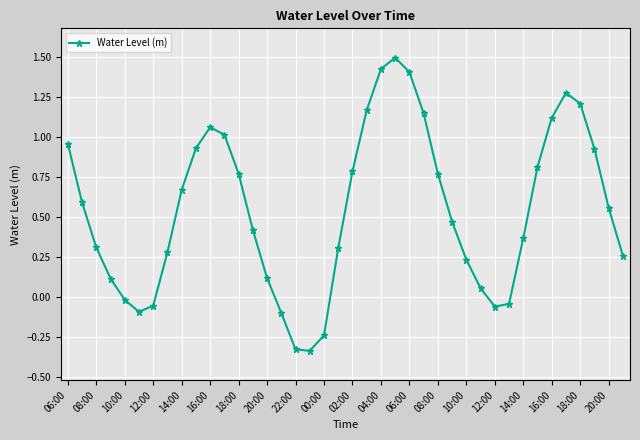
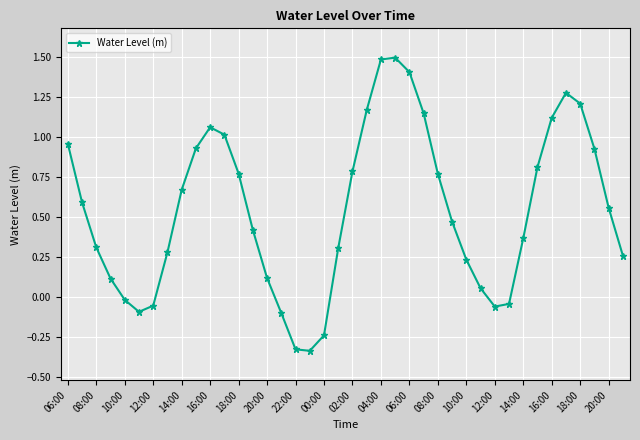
04:00: 1.42 -> 1.48
